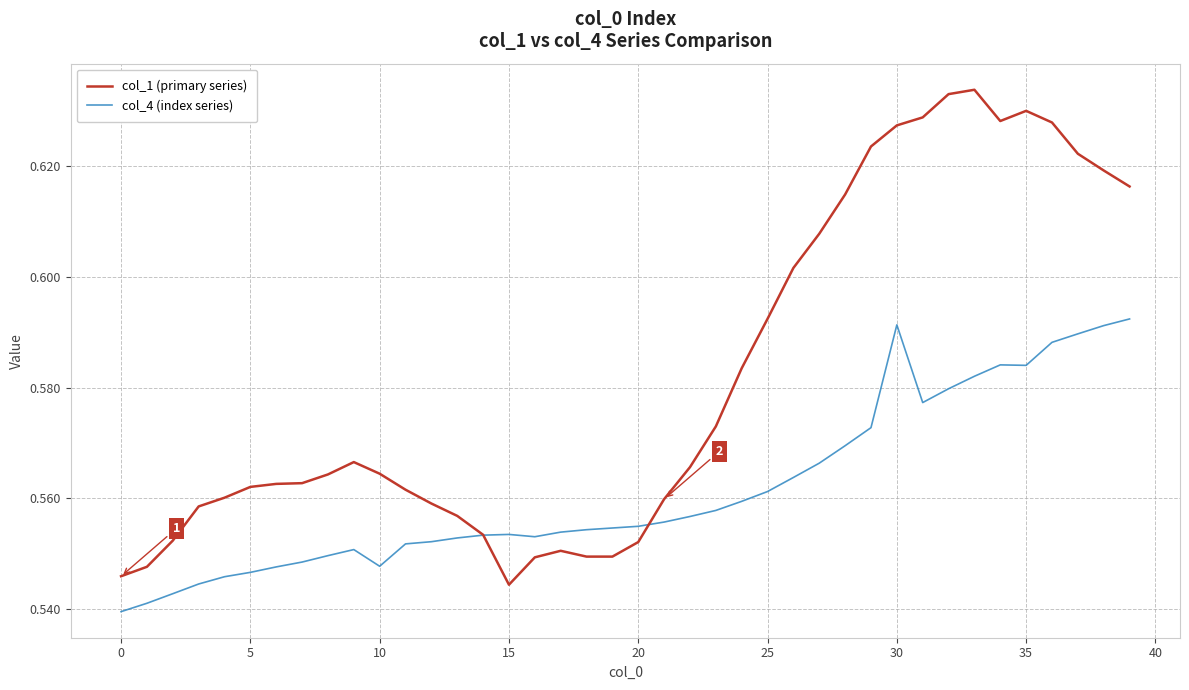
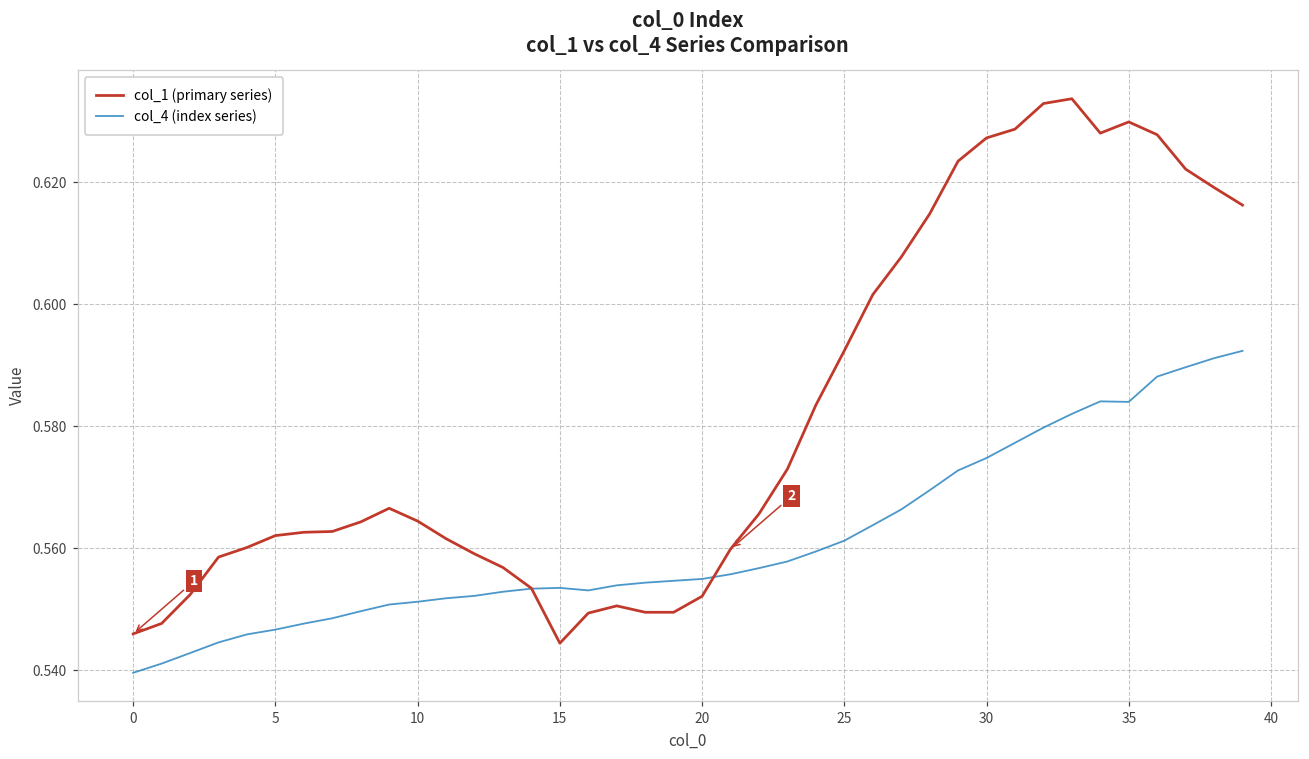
col_4 (index series), 10: 0.548 -> 0.551
col_4 (index series), 30: 0.591 -> 0.575
